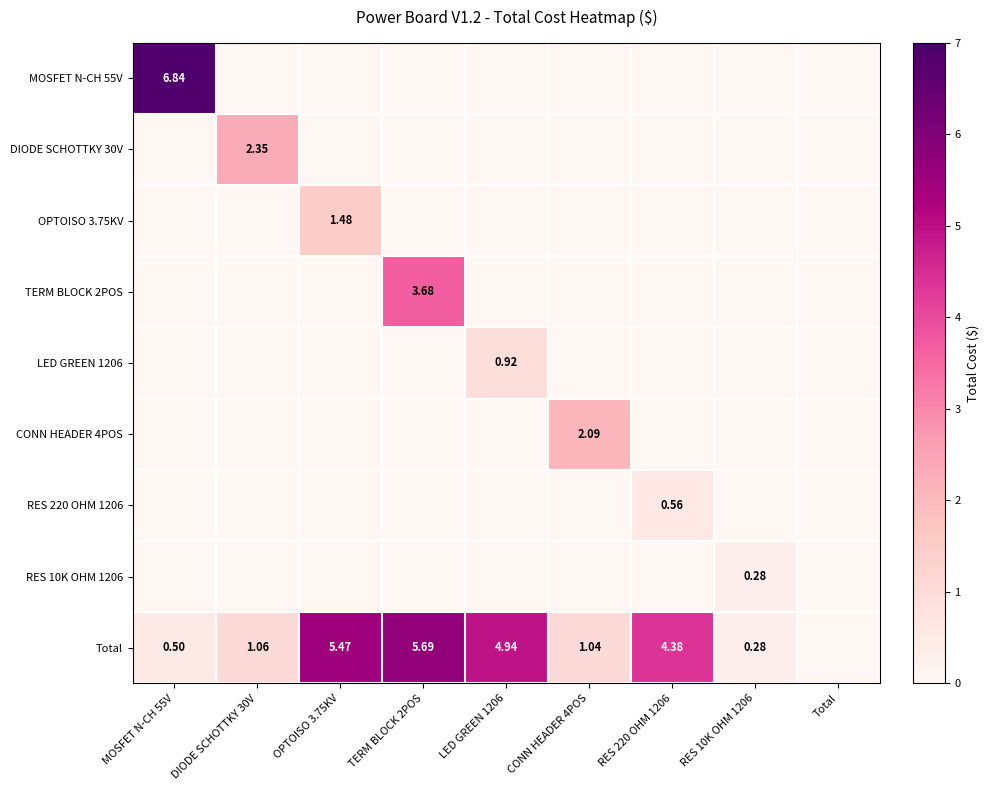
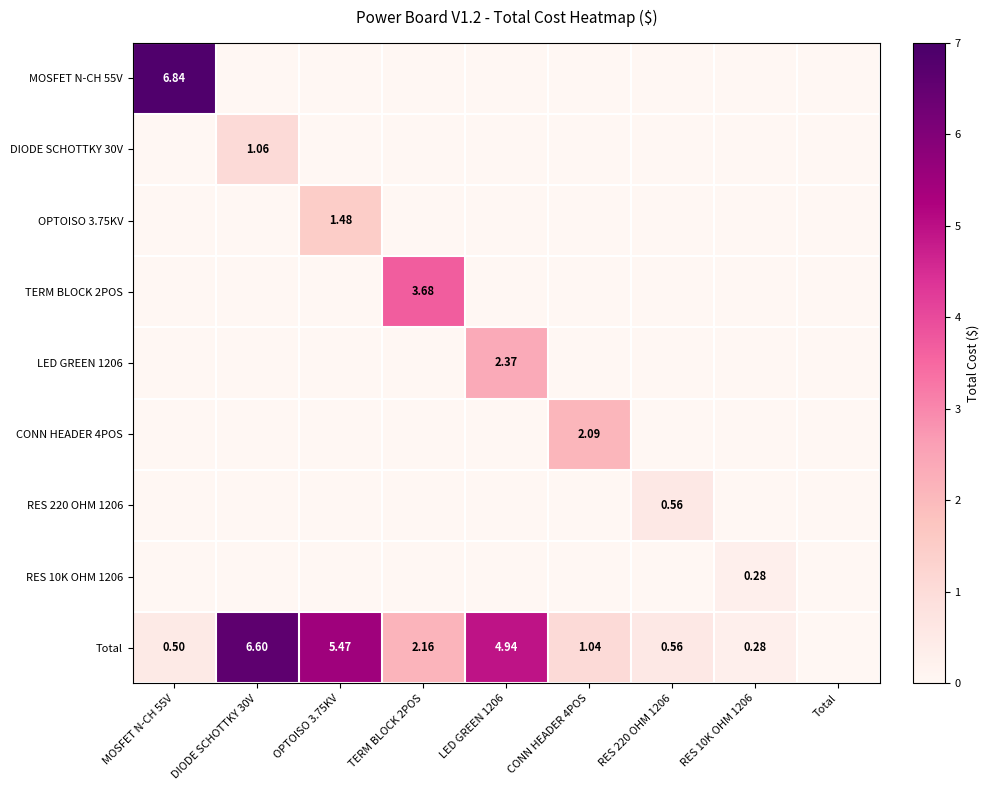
DIODE SCHOTTKY 30V, DIODE SCHOTTKY 30V: 2.35 -> 1.06
LED GREEN 1206, LED GREEN 1206: 0.92 -> 2.37
Total, DIODE SCHOTTKY 30V: 1.06 -> 6.60
Total, TERM BLOCK 2POS: 5.69 -> 2.16
Total, RES 220 OHM 1206: 4.38 -> 0.56
